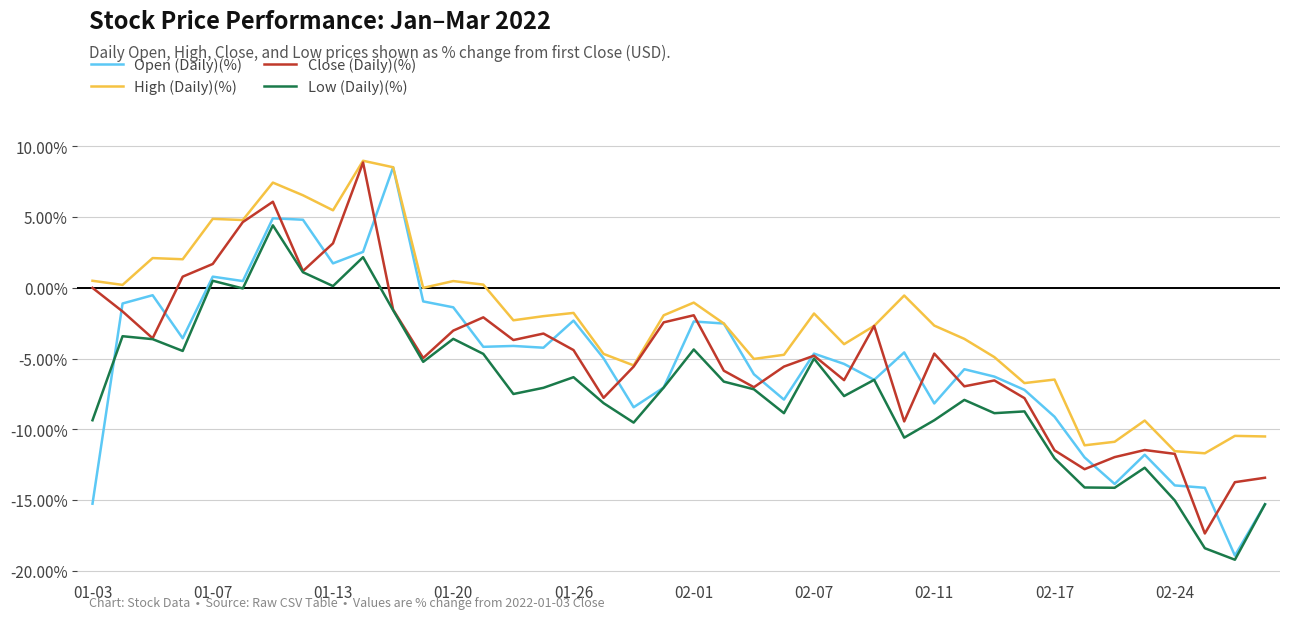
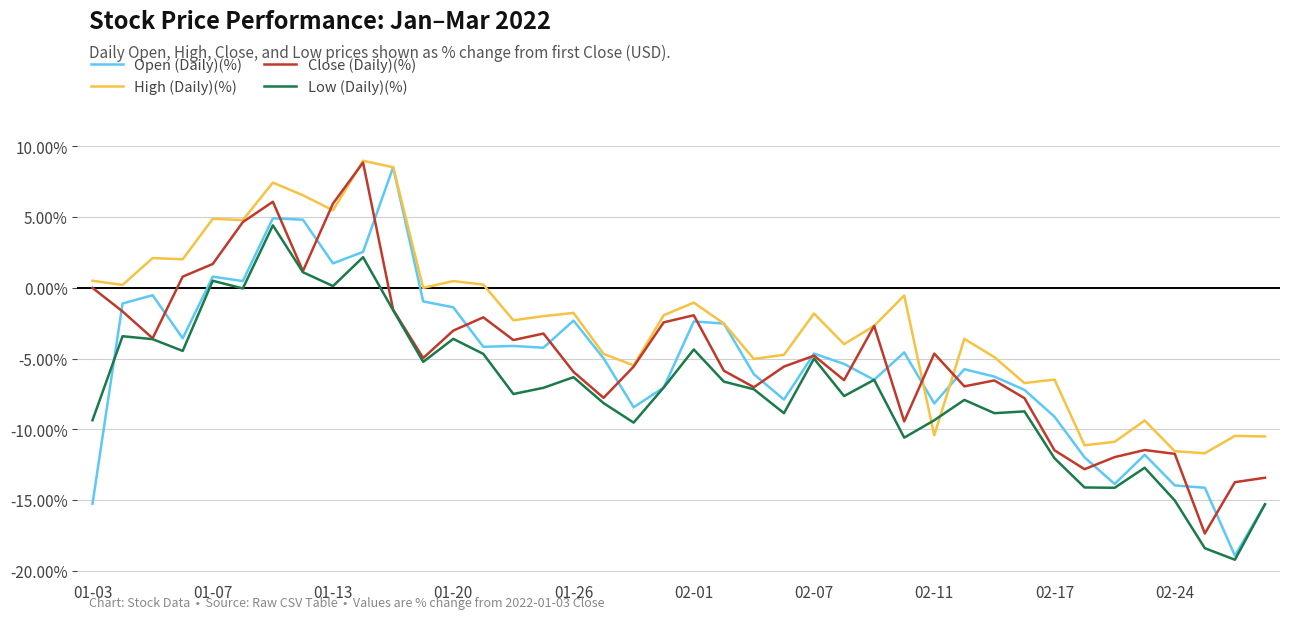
Close (Daily)(%), 01-13: 3.1% -> 6.0%
Close (Daily)(%), 01-26: -4.4% -> -5.9%
High (Daily)(%), 02-11: -2.7% -> -10.4%
